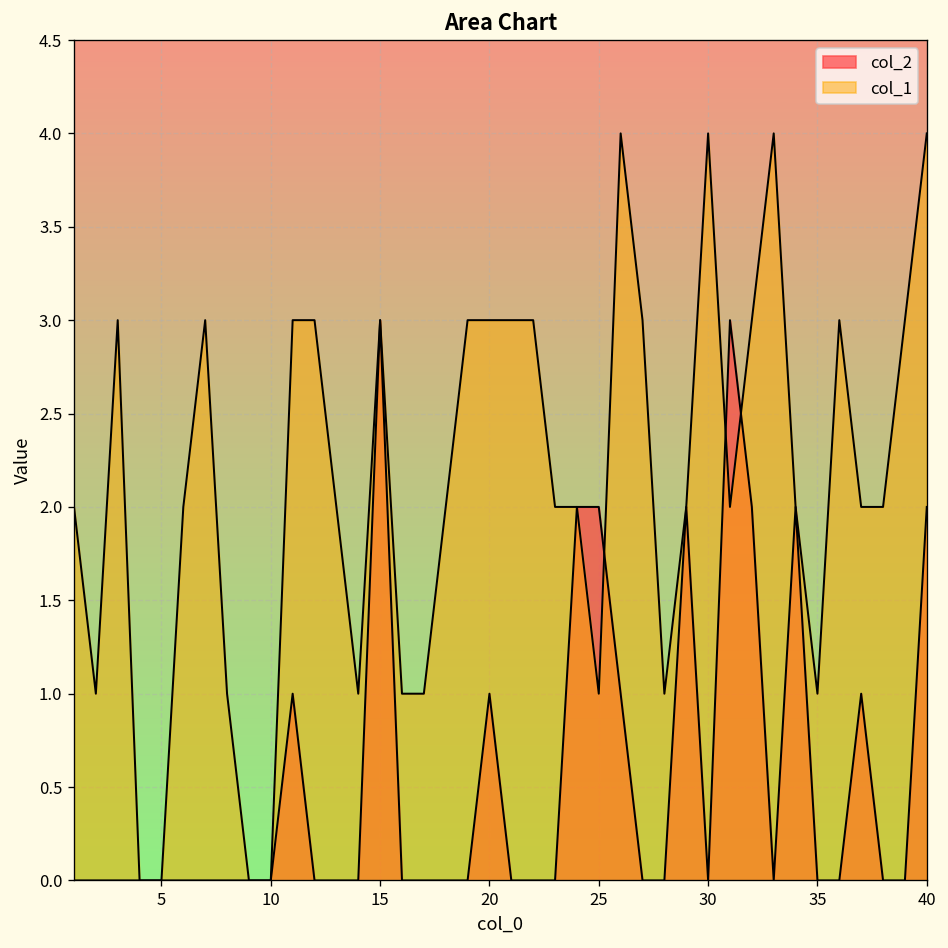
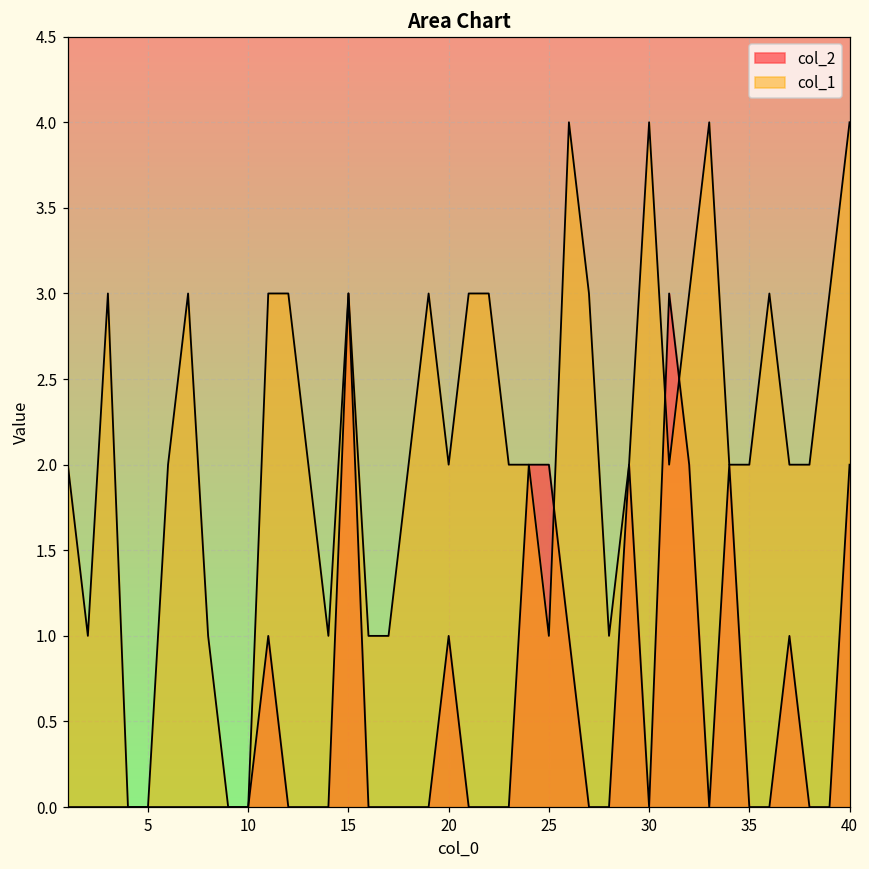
col_1, 20: 3 -> 2
col_1, 35: 1 -> 2
